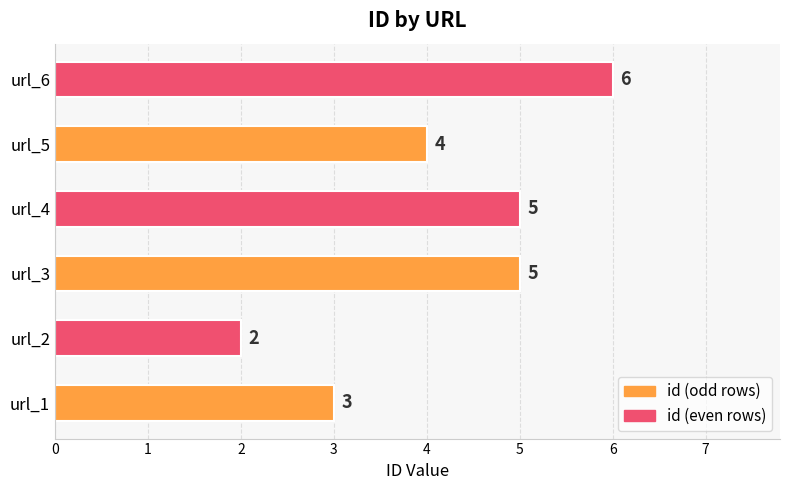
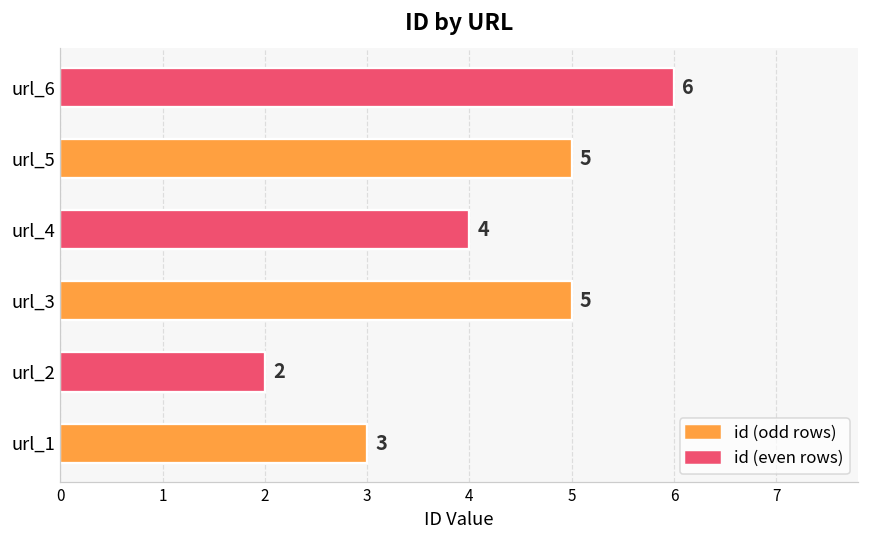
url_5: 4 -> 5
url_4: 5 -> 4
